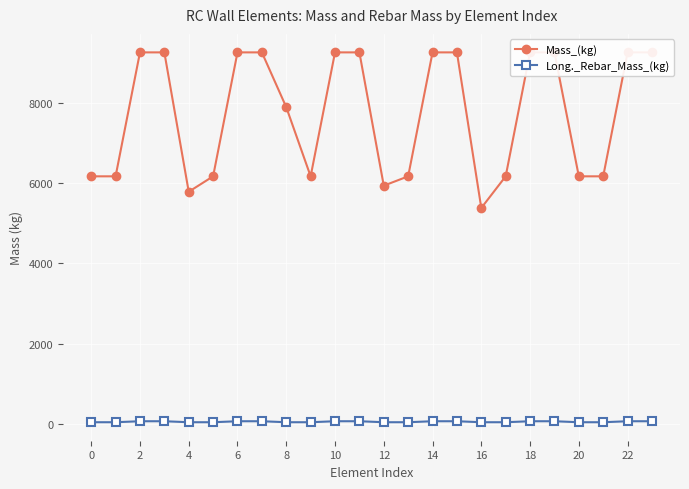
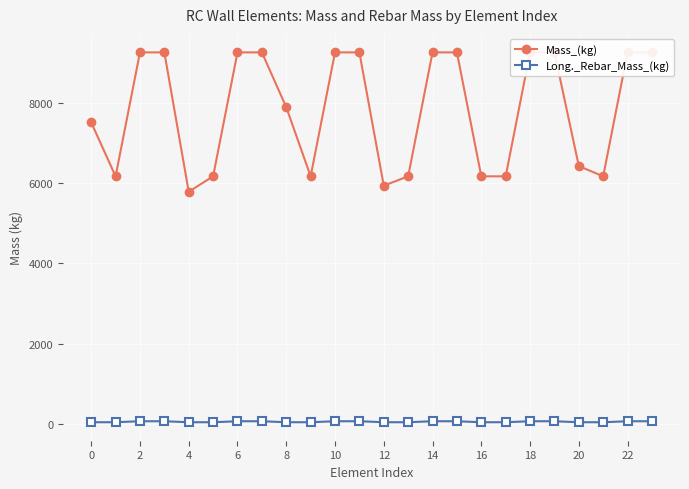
Mass_(kg), 0: 6200 -> 7500
Mass_(kg), 16: 5400 -> 6200
Mass_(kg), 20: 6200 -> 6400
